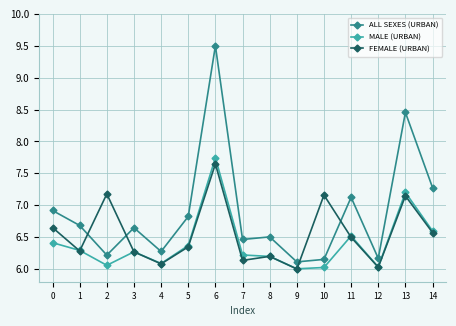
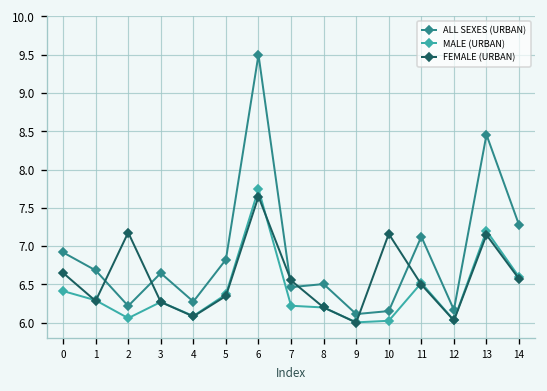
FEMALE (URBAN), 7: 6.1 -> 6.6
